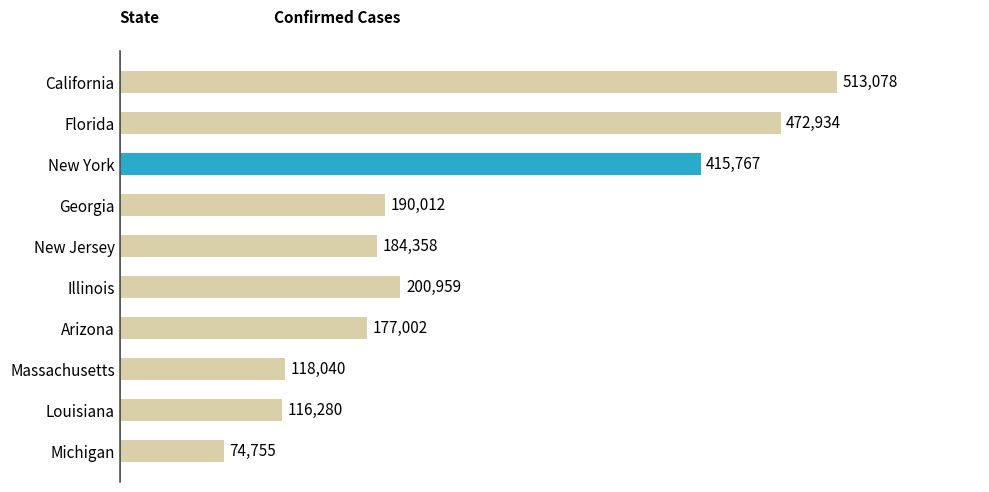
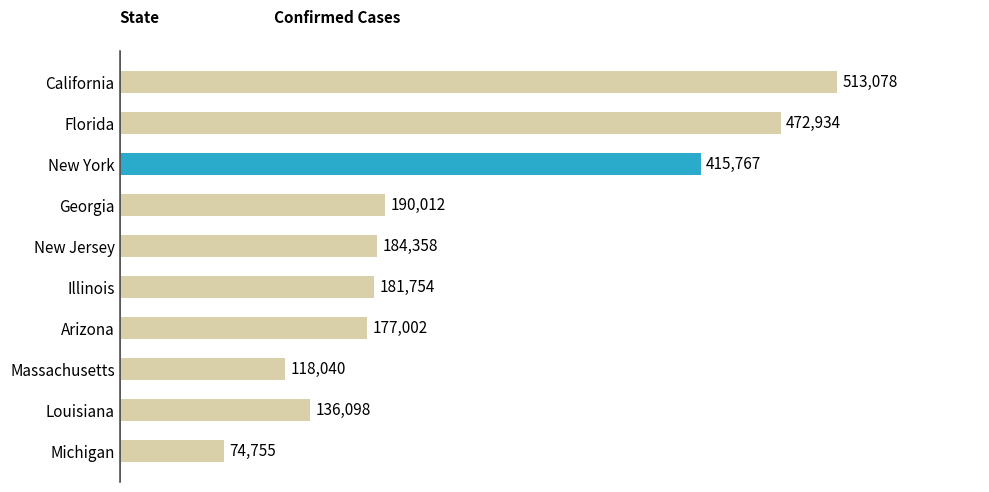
Illinois: 200,959 -> 181,754
Louisiana: 116,280 -> 136,098
